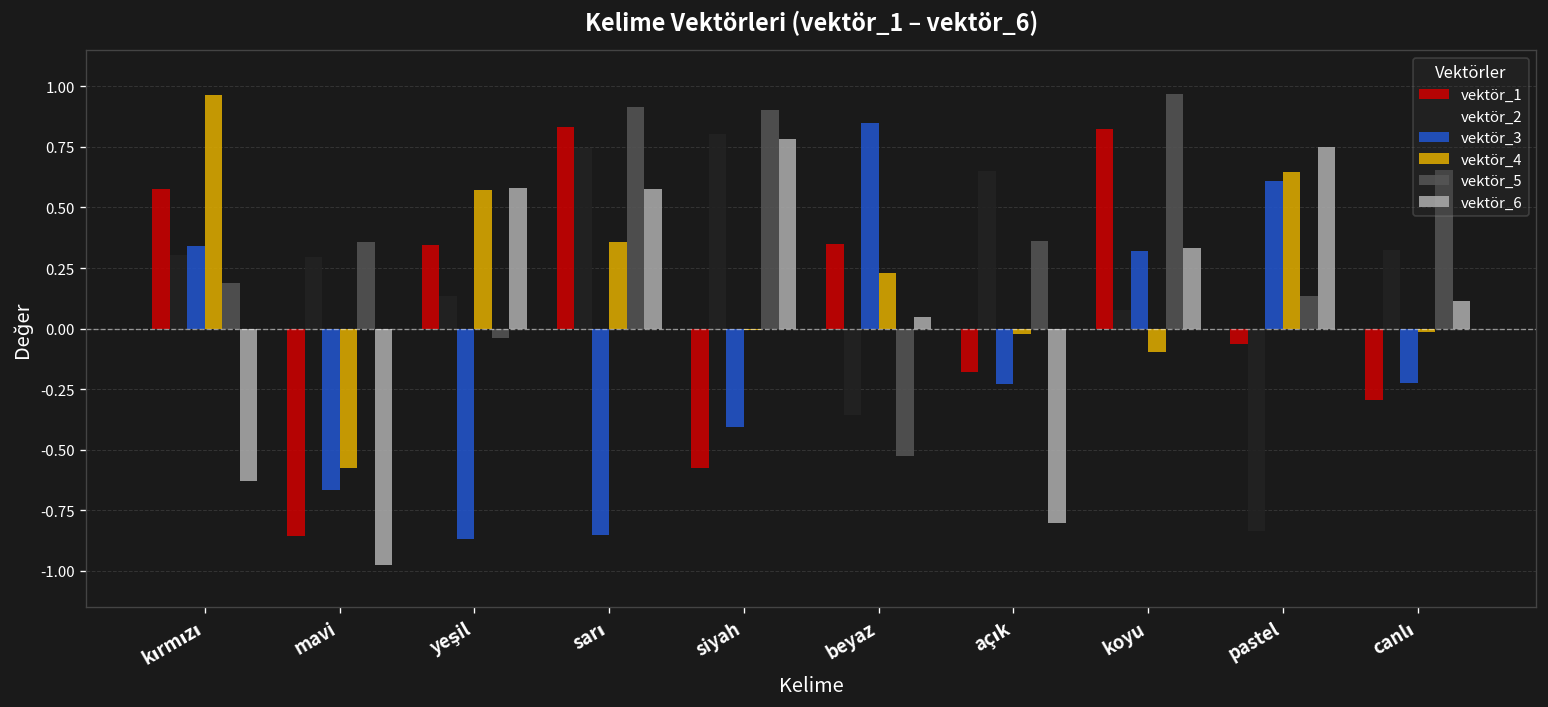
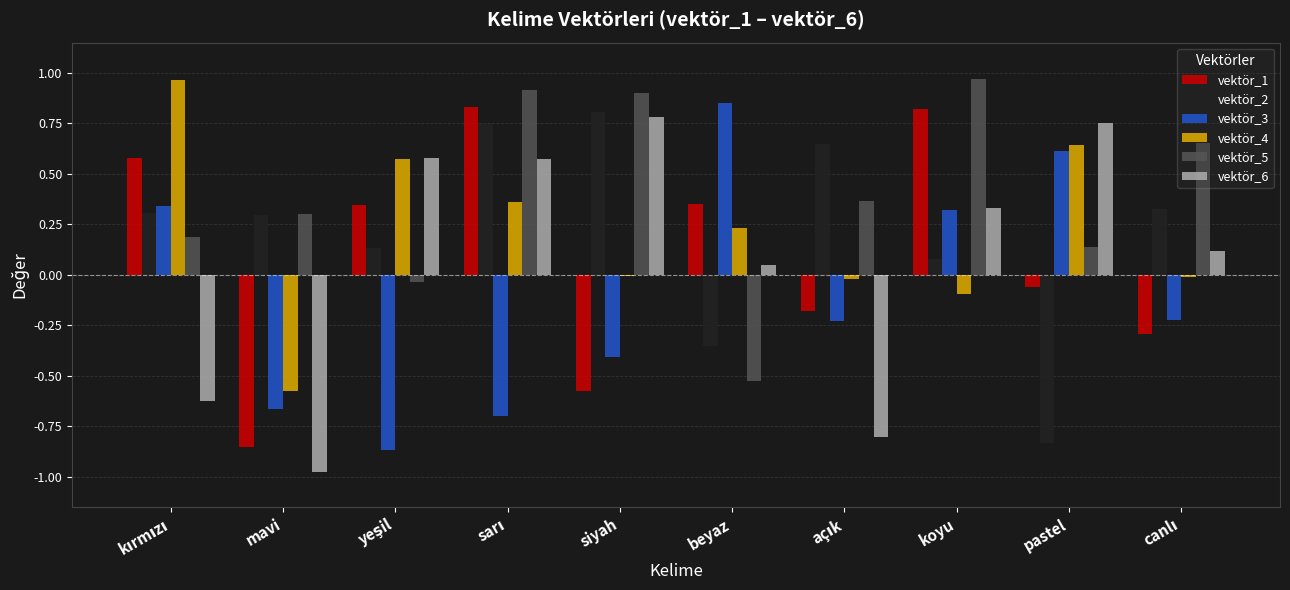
vektör_5, mavi: 0.36 -> 0.30
vektör_3, sarı: -0.85 -> -0.70
